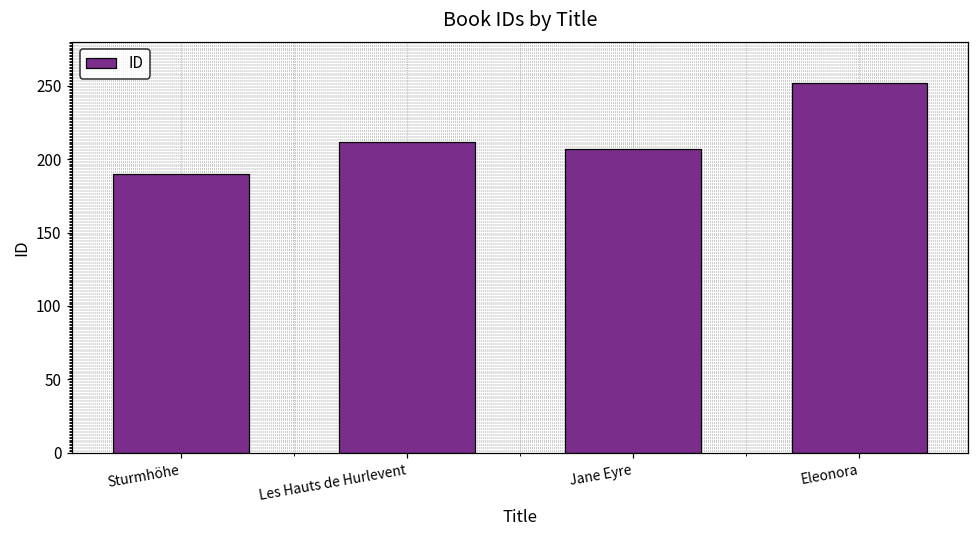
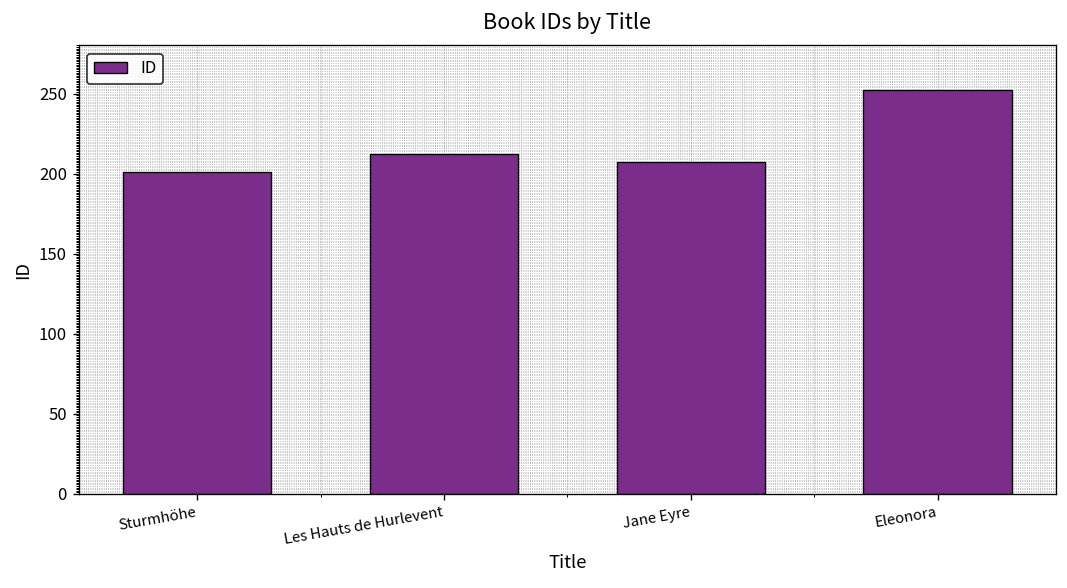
Sturmhöhe: 190 -> 201
